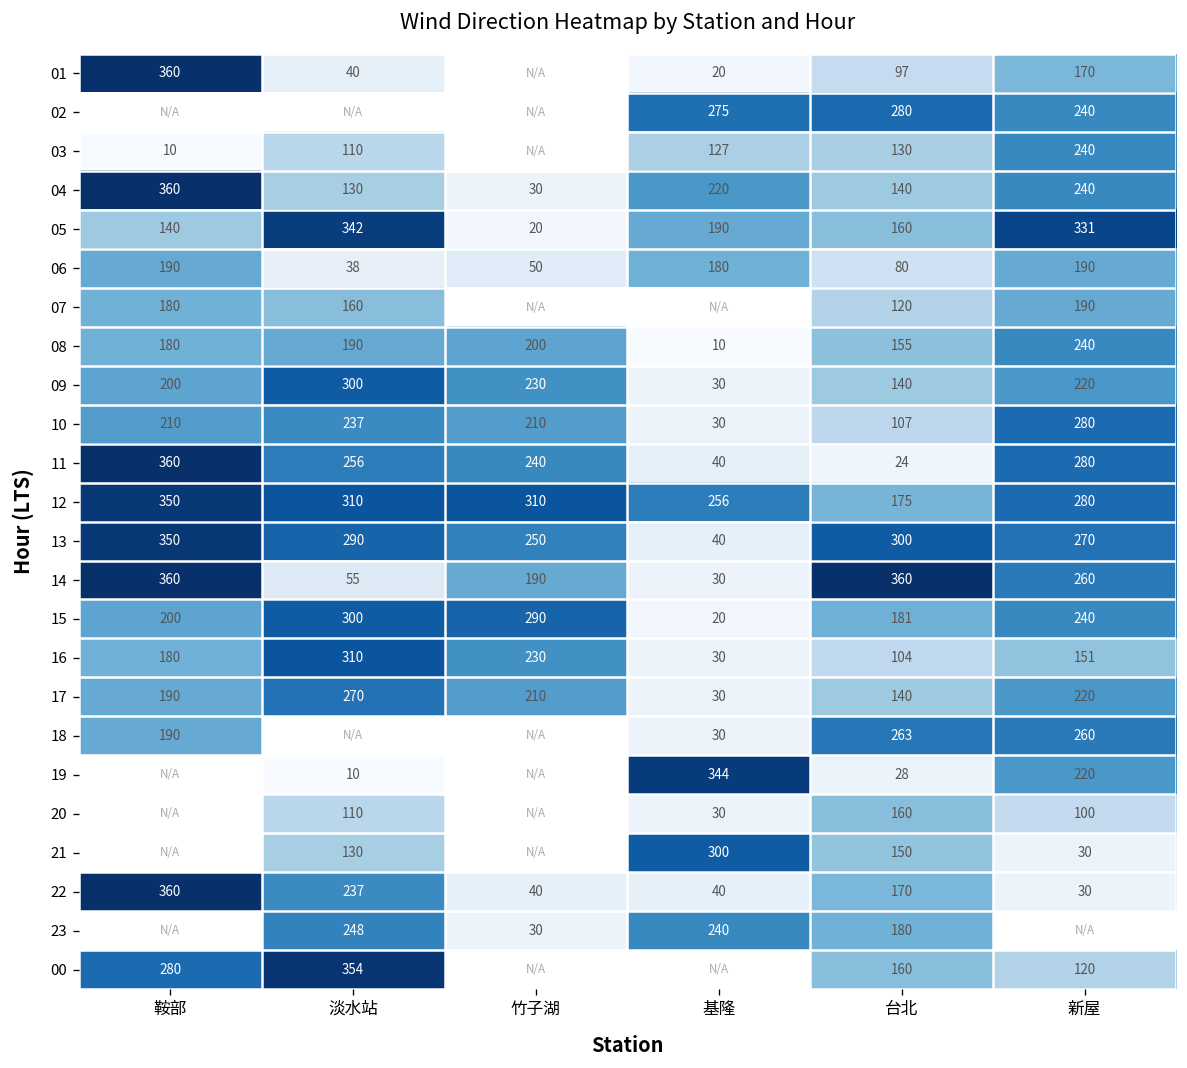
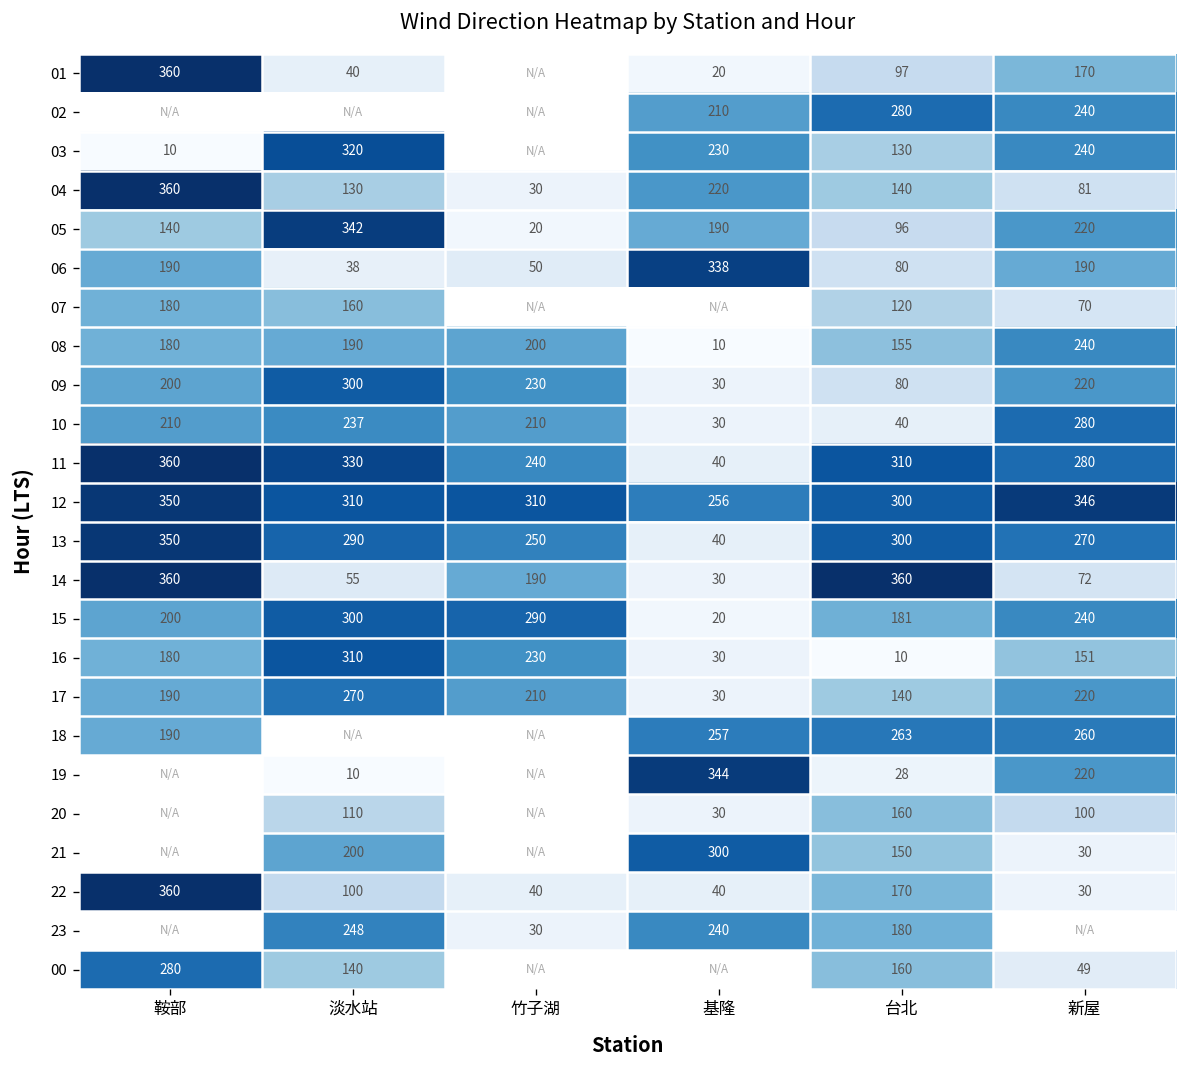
02, 基隆: 275 -> 210
03, 淡水站: 110 -> 320
03, 基隆: 127 -> 230
04, 新屋: 240 -> 81
05, 台北: 160 -> 96
05, 新屋: 331 -> 220
06, 基隆: 180 -> 338
07, 新屋: 190 -> 70
09, 台北: 140 -> 80
10, 台北: 107 -> 40
11, 淡水站: 256 -> 330
11, 台北: 24 -> 310
12, 台北: 175 -> 300
12, 新屋: 280 -> 346
14, 新屋: 260 -> 72
16, 台北: 104 -> 10
18, 基隆: 30 -> 257
21, 淡水站: 130 -> 200
22, 淡水站: 237 -> 100
00, 淡水站: 354 -> 140
00, 新屋: 120 -> 49
